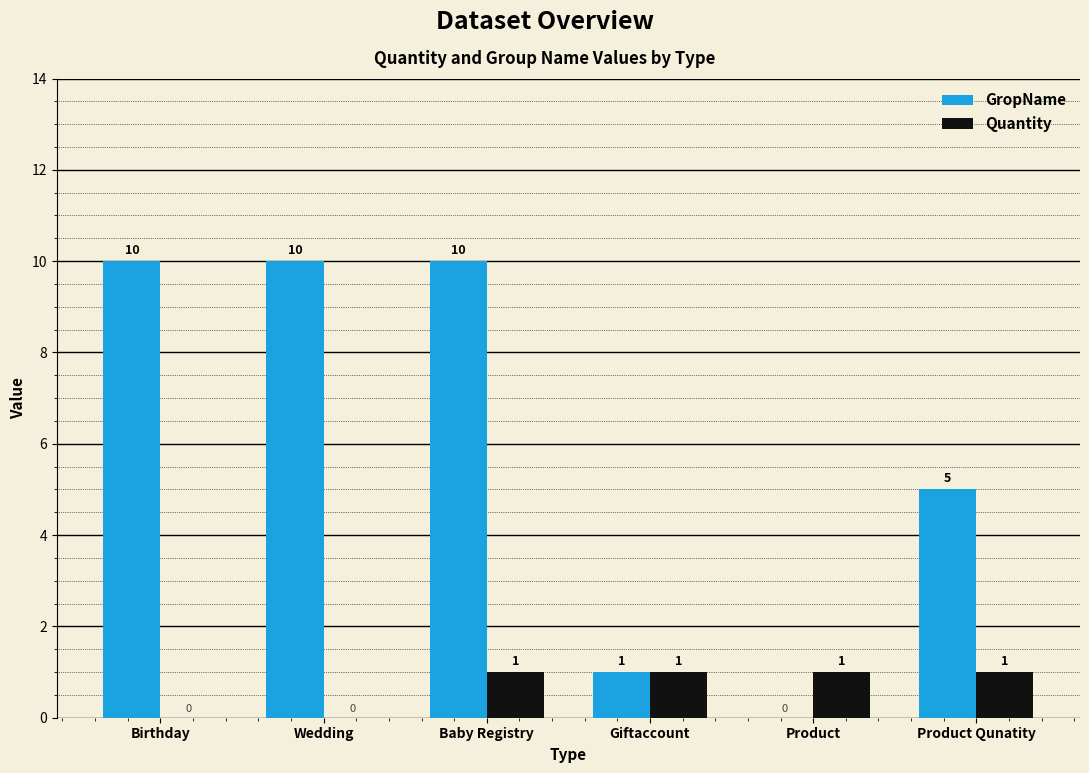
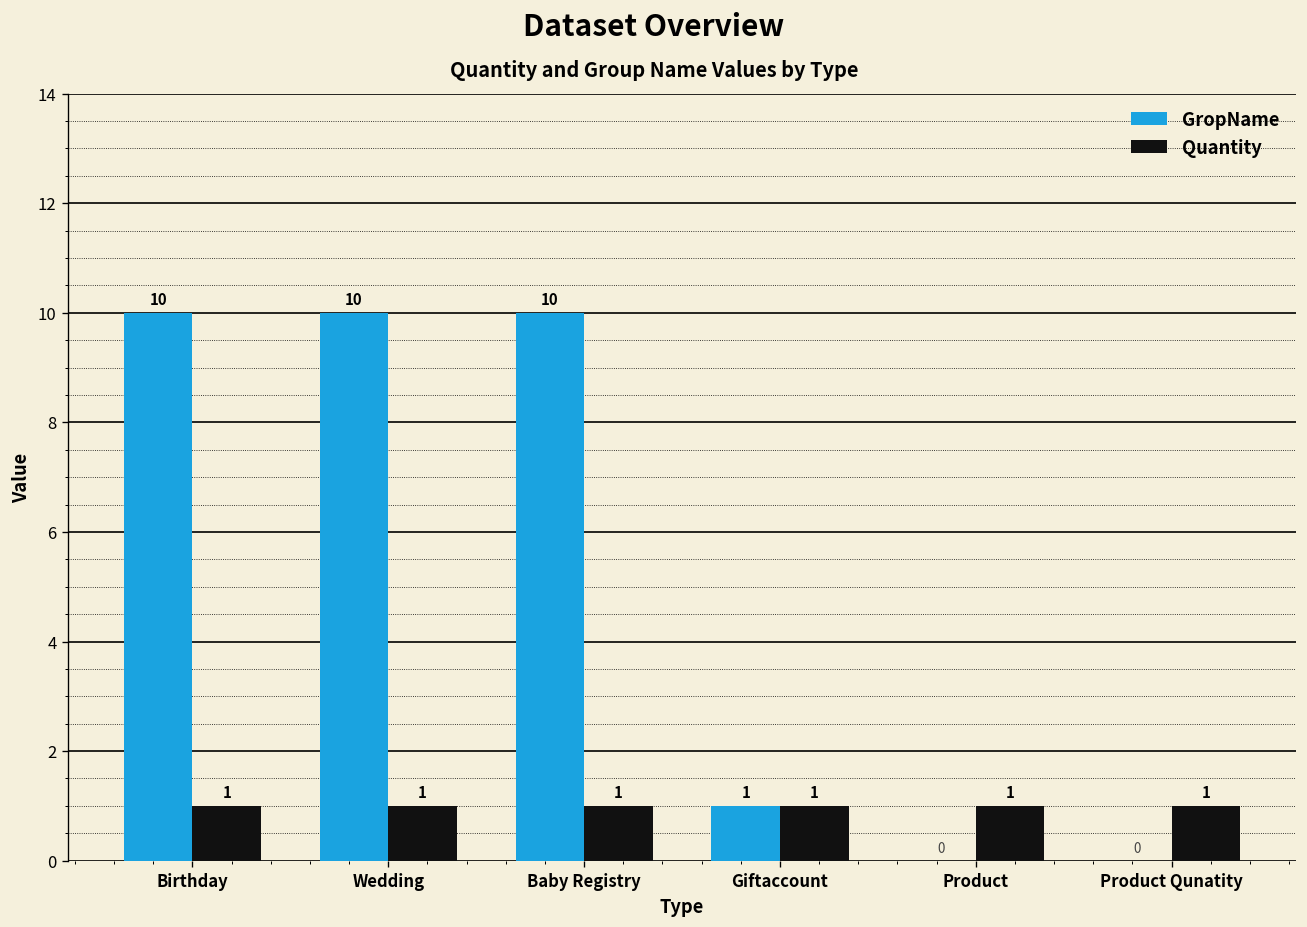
Quantity, Birthday: 0 -> 1
Quantity, Wedding: 0 -> 1
GropName, Product Qunatity: 5 -> 0
